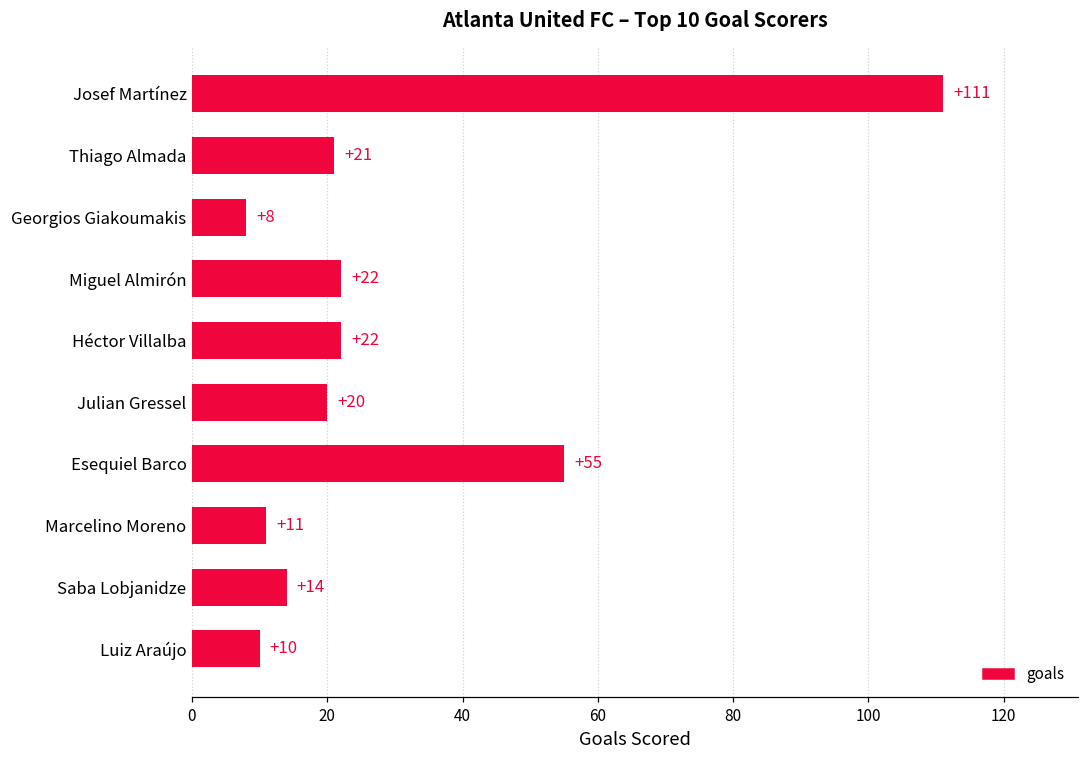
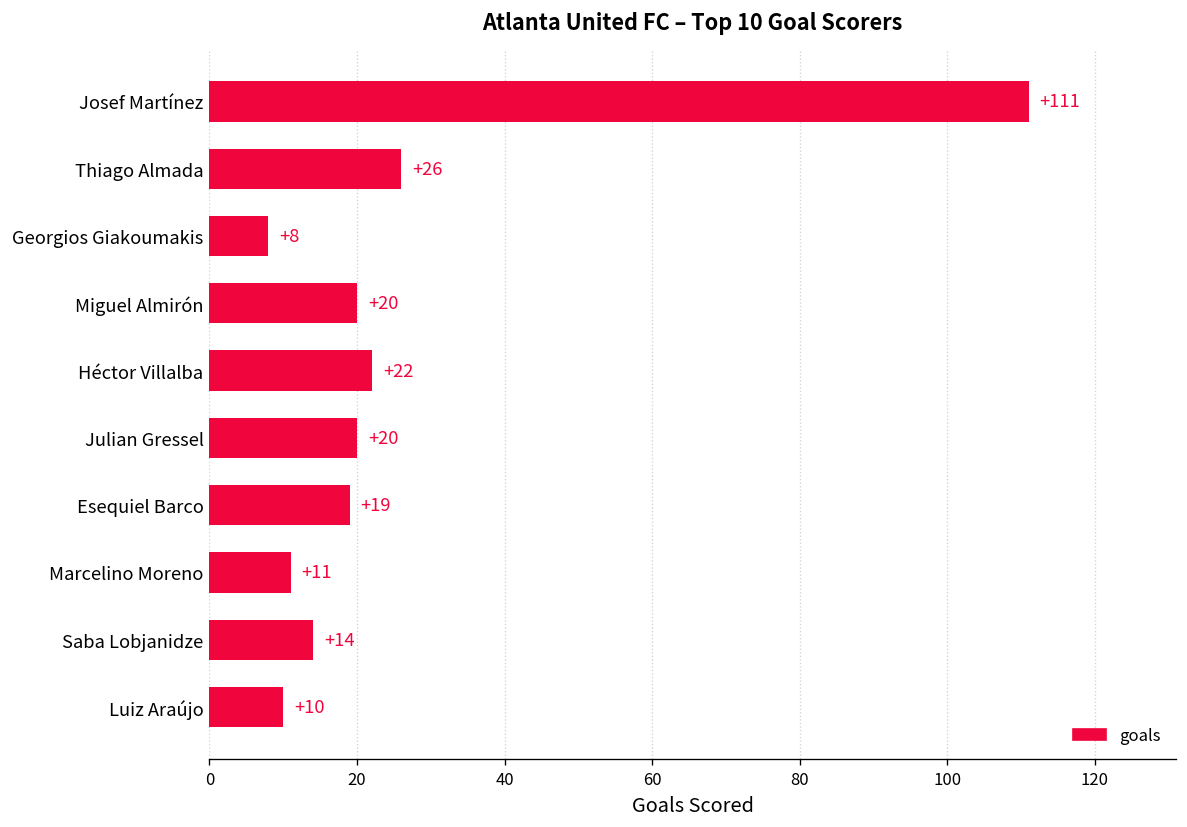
Thiago Almada: +21 -> +26
Miguel Almirón: +22 -> +20
Esequiel Barco: +55 -> +19
